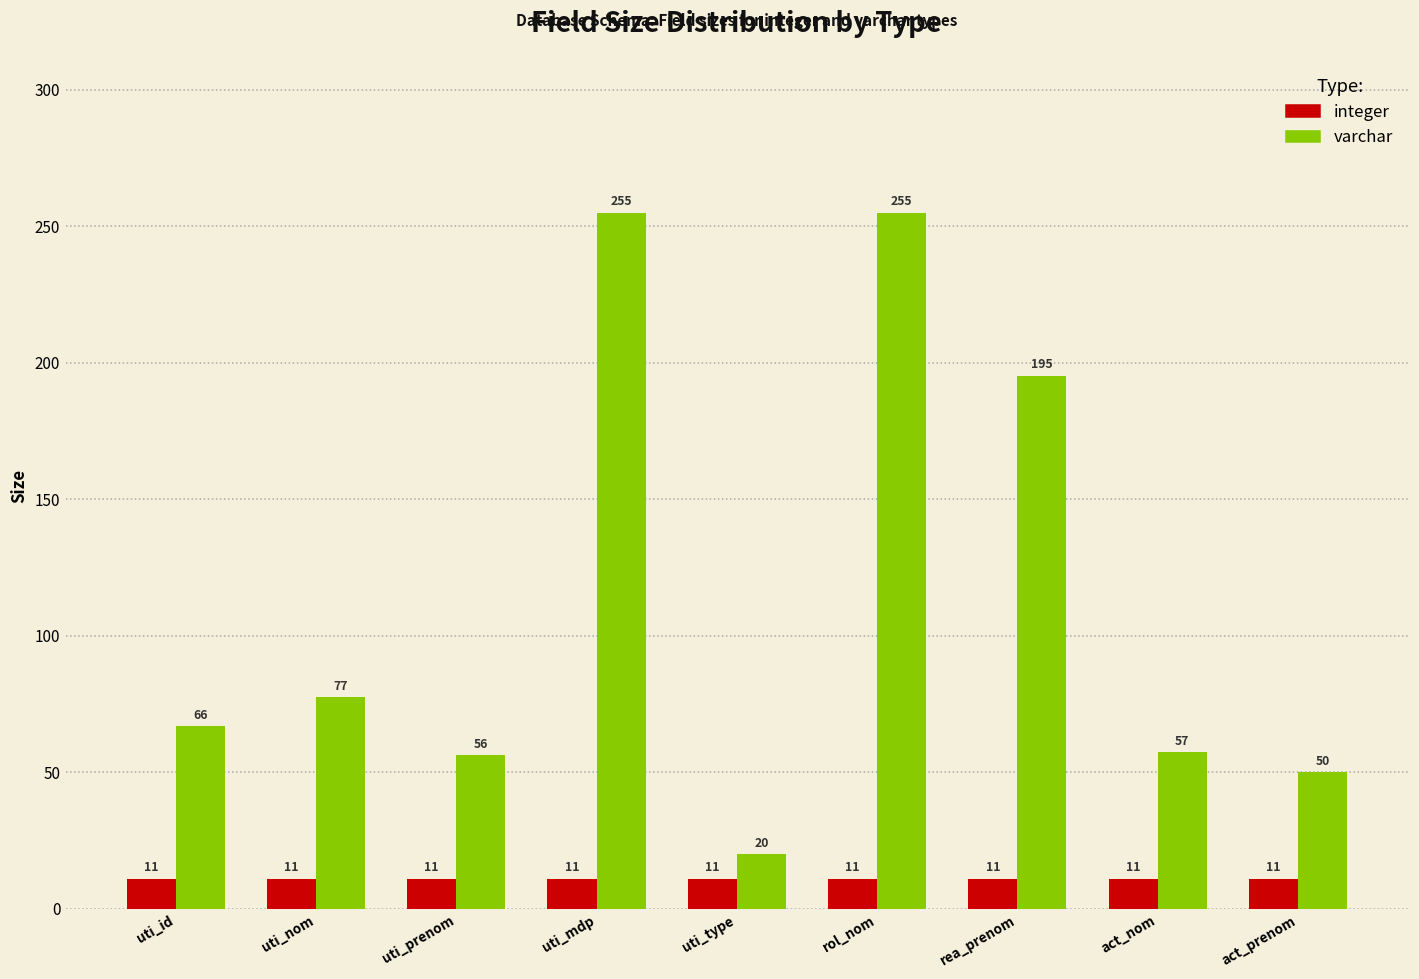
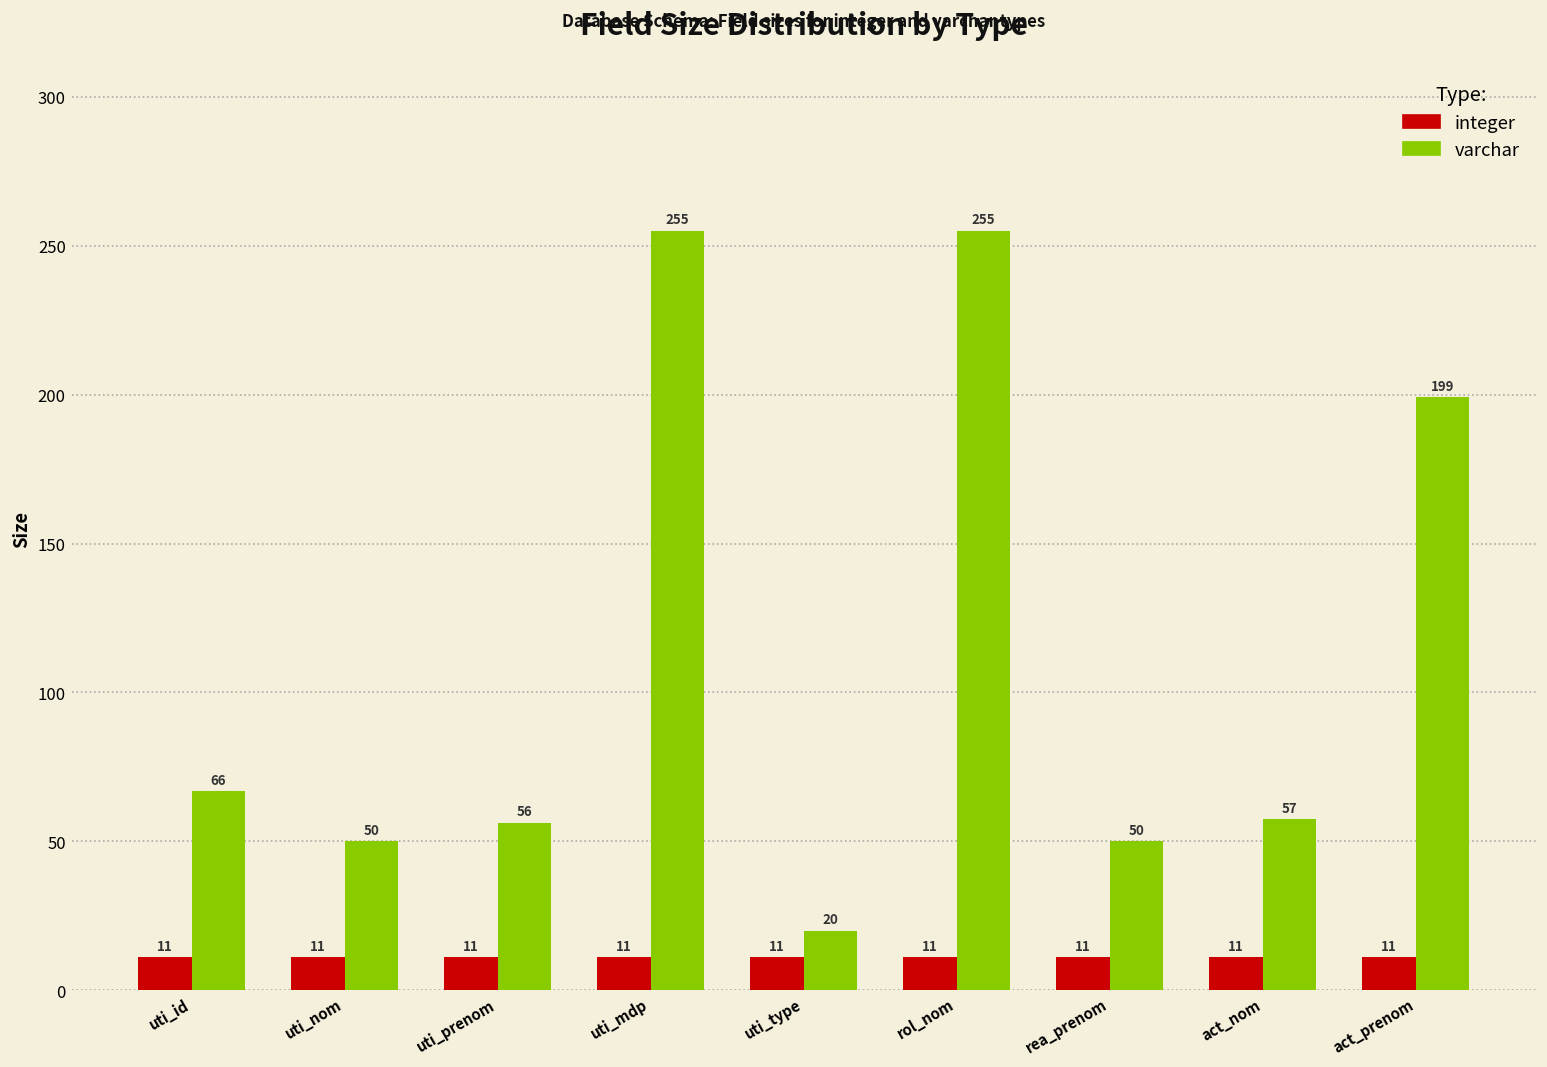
varchar, uti_nom: 77 -> 50
varchar, rea_prenom: 195 -> 50
varchar, act_prenom: 50 -> 199
